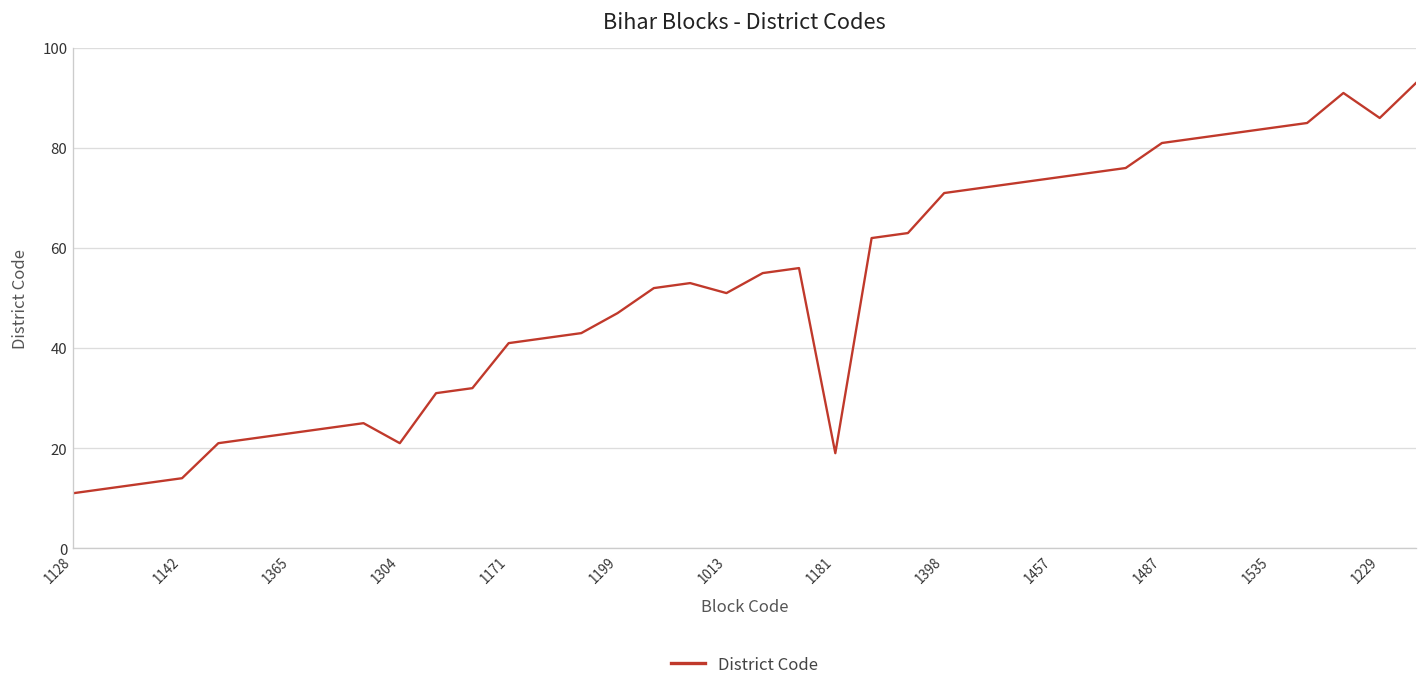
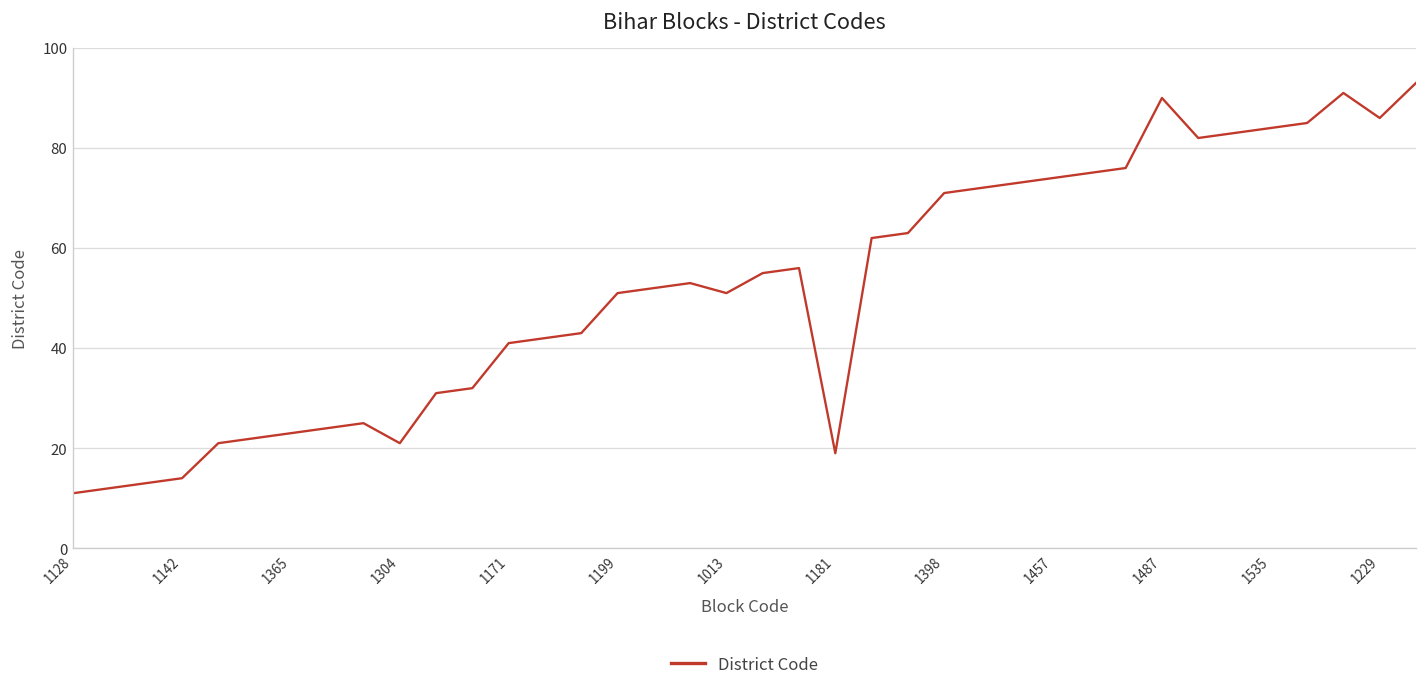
1199: 47 -> 51
1487: 81 -> 90
